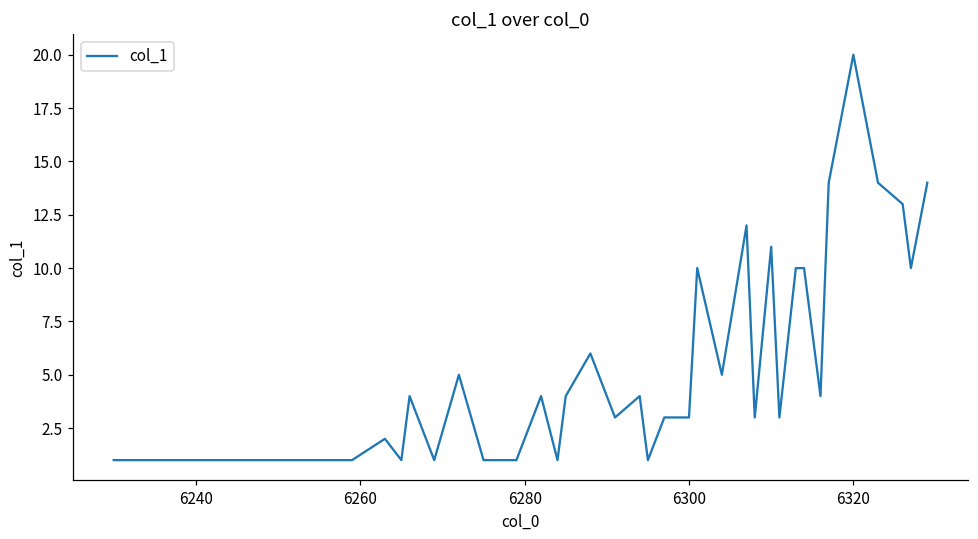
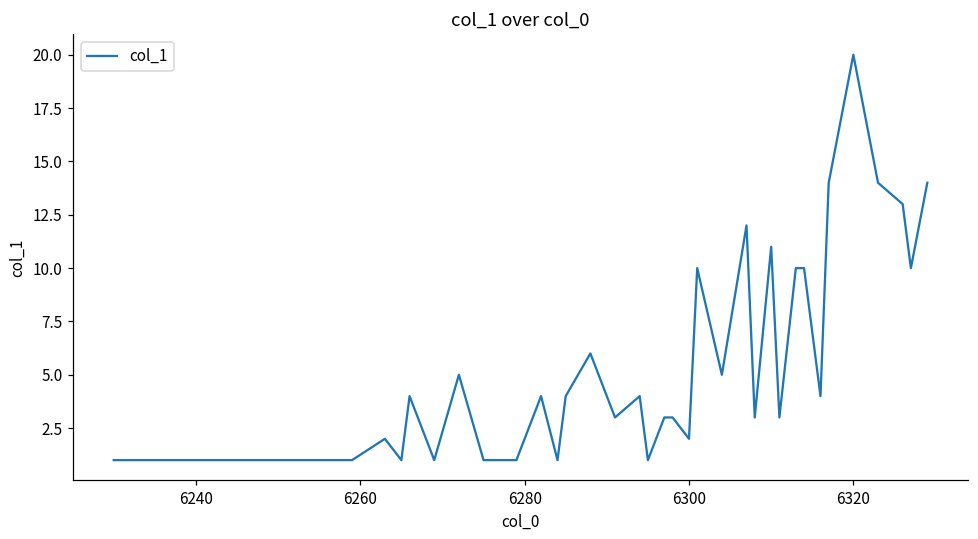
6300: 3 -> 2
